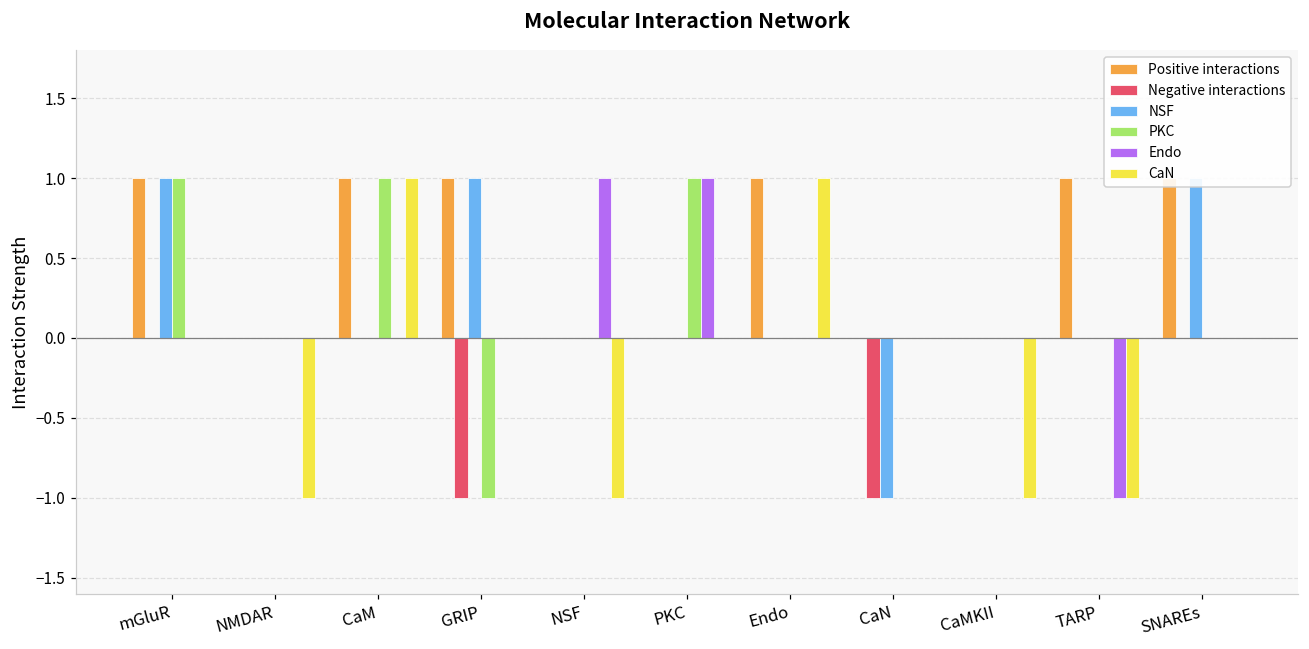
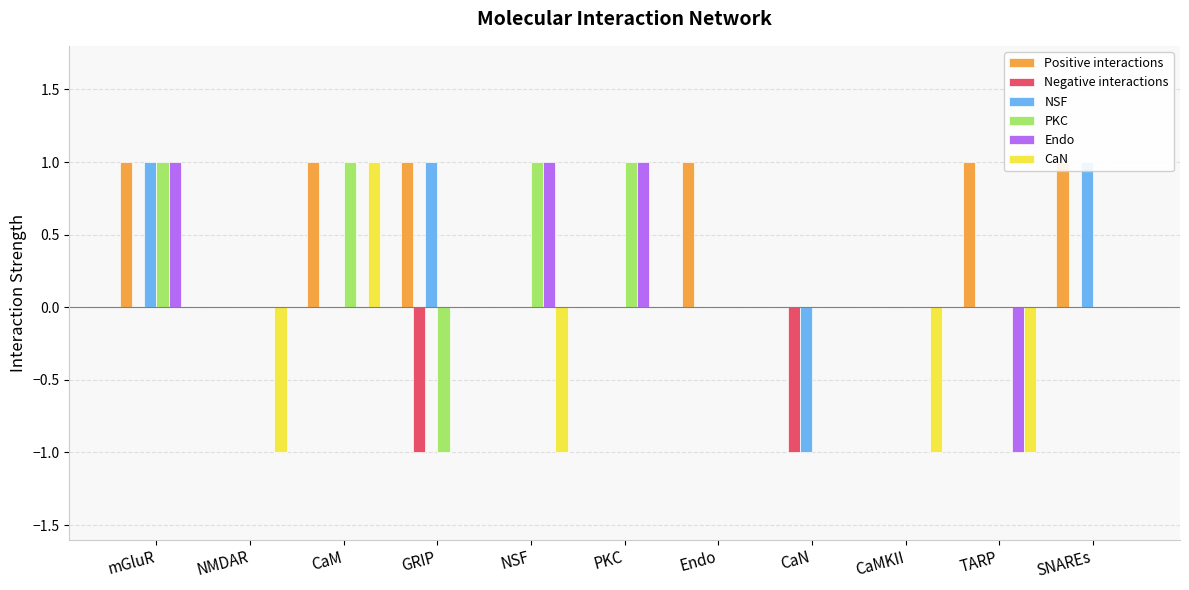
Endo, mGluR: 0 -> 1
PKC, NSF: 0 -> 1
CaN, Endo: 1 -> 0
